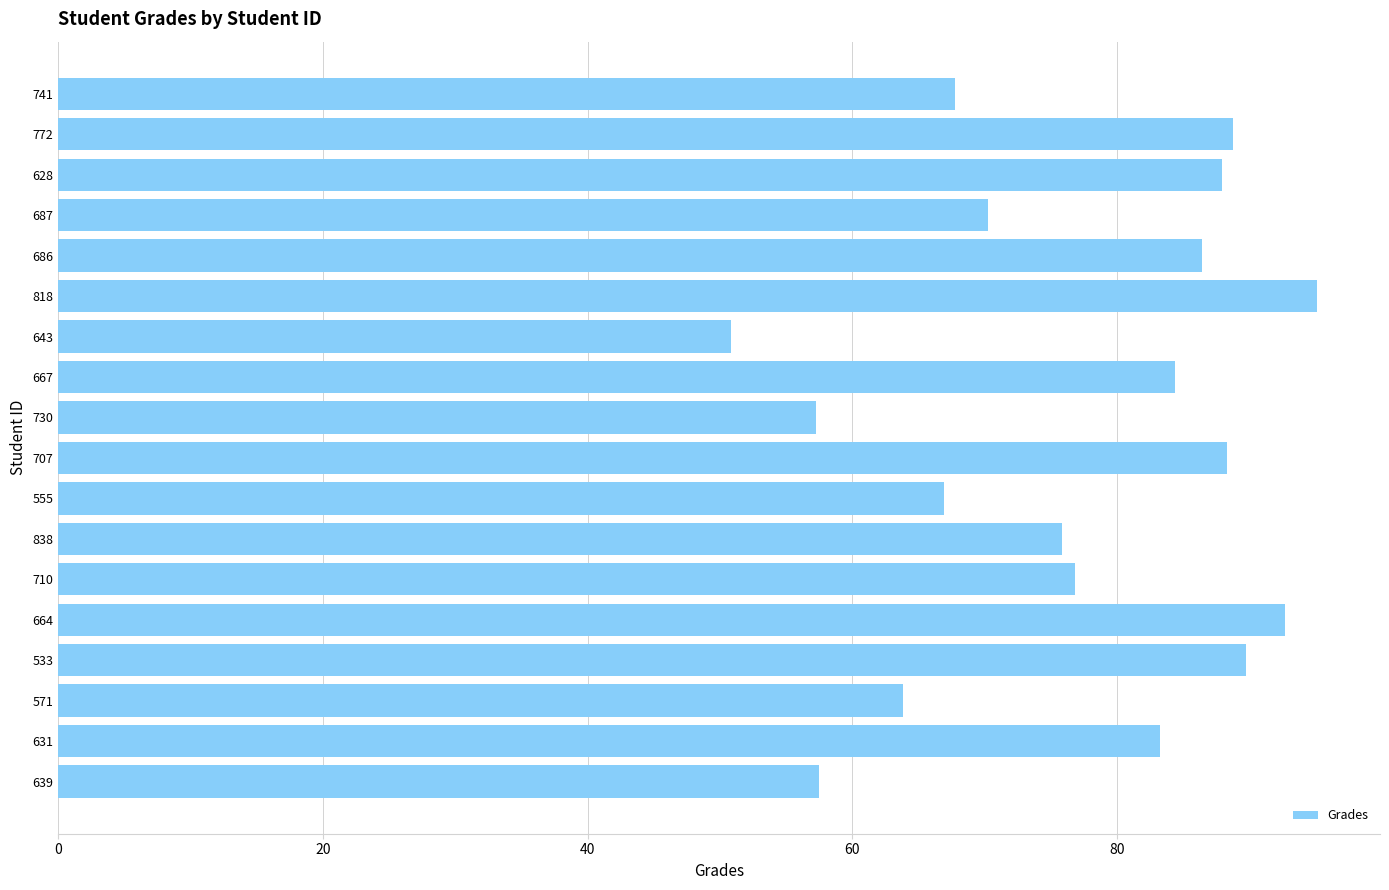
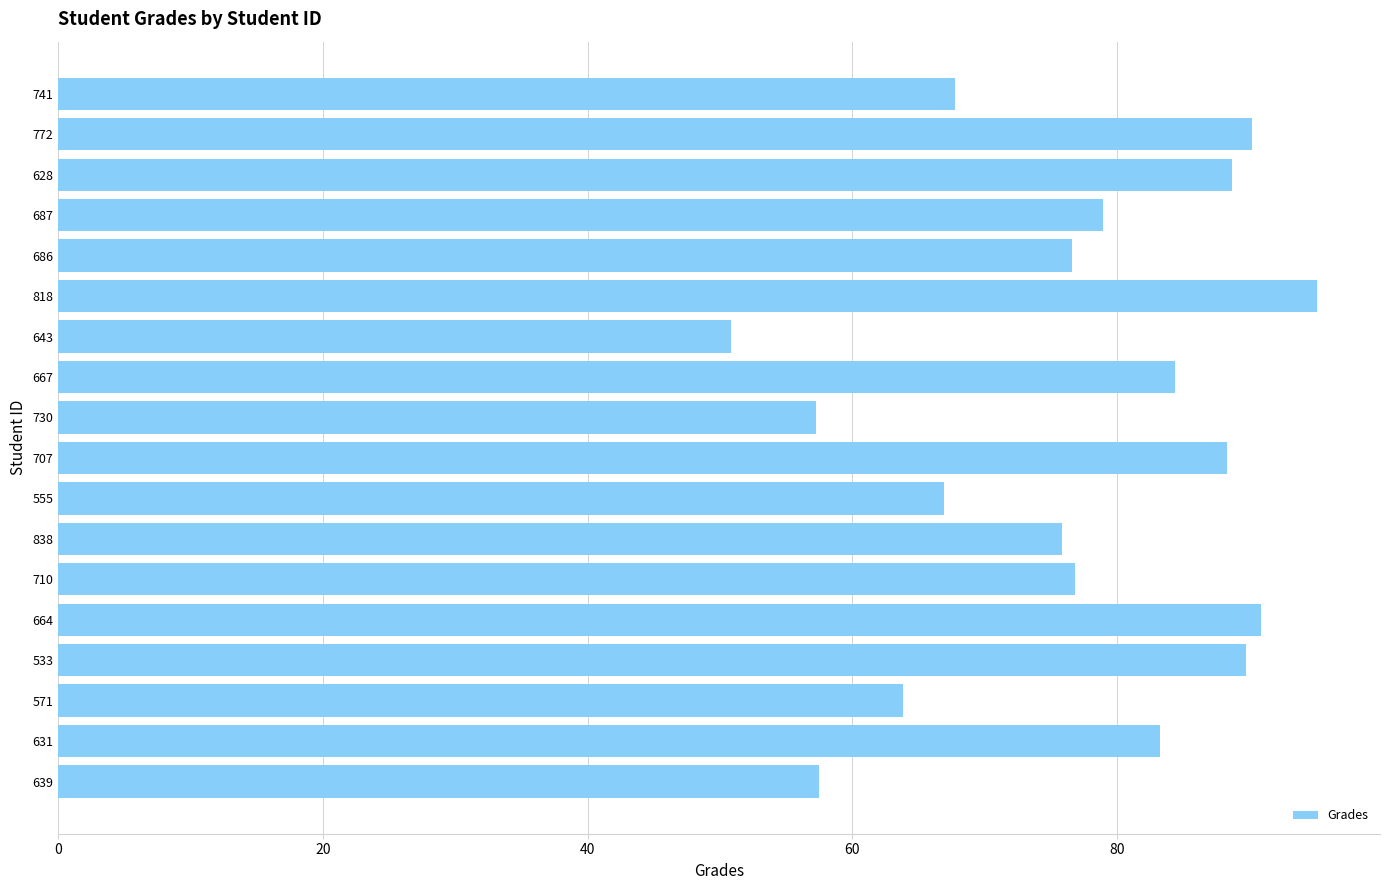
772: 88.8 -> 90.2
628: 87.9 -> 88.7
687: 70.2 -> 79.0
686: 86.4 -> 76.6
664: 92.7 -> 90.9
